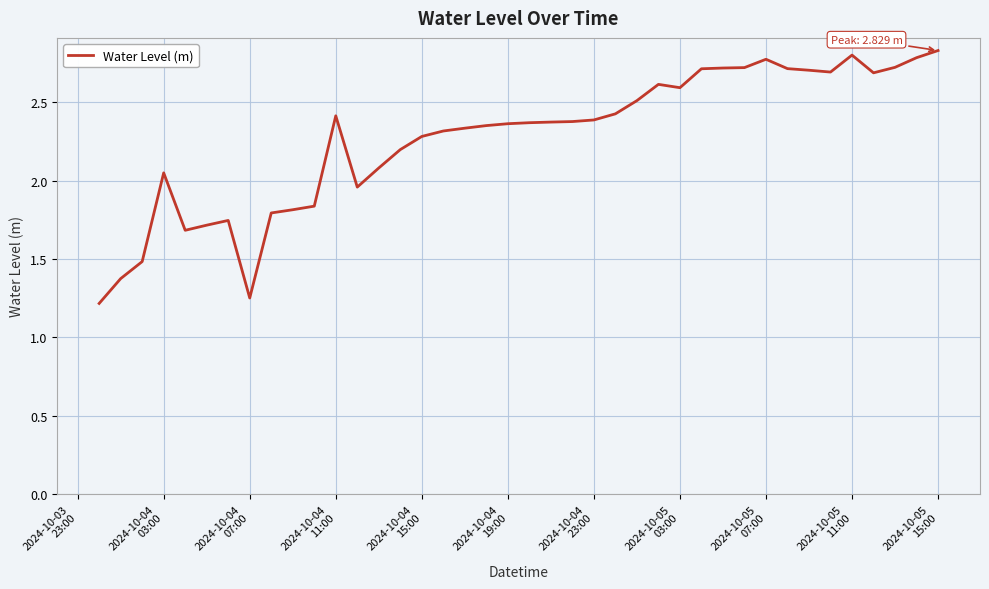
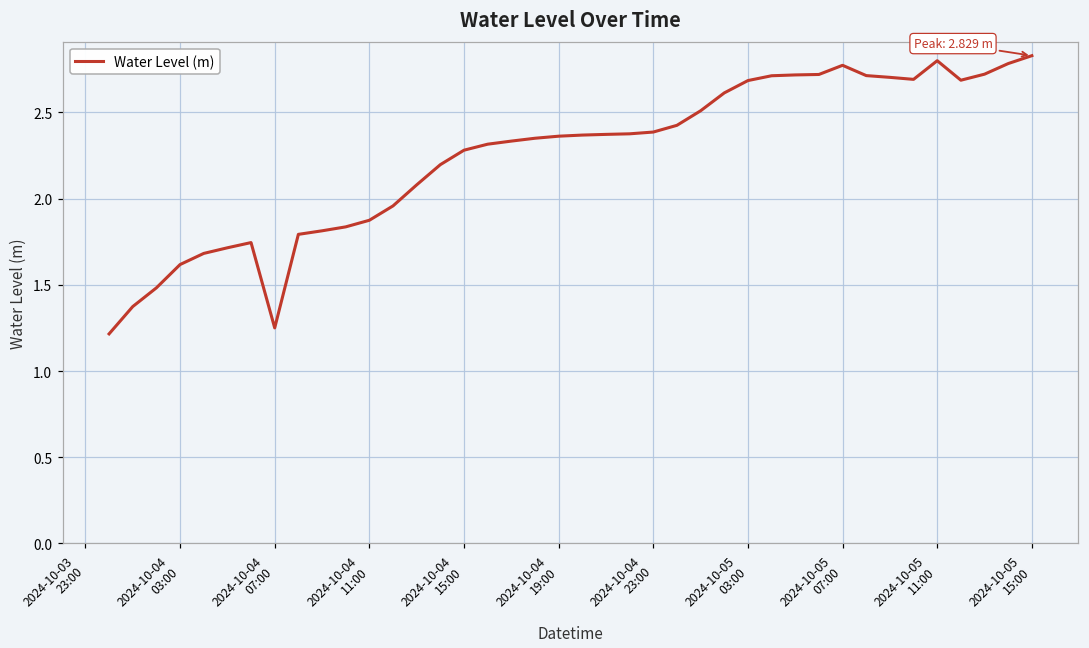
2024-10-04 03:00: 2.05 -> 1.62
2024-10-04 11:00: 2.41 -> 1.87
2024-10-05 03:00: 2.59 -> 2.69
